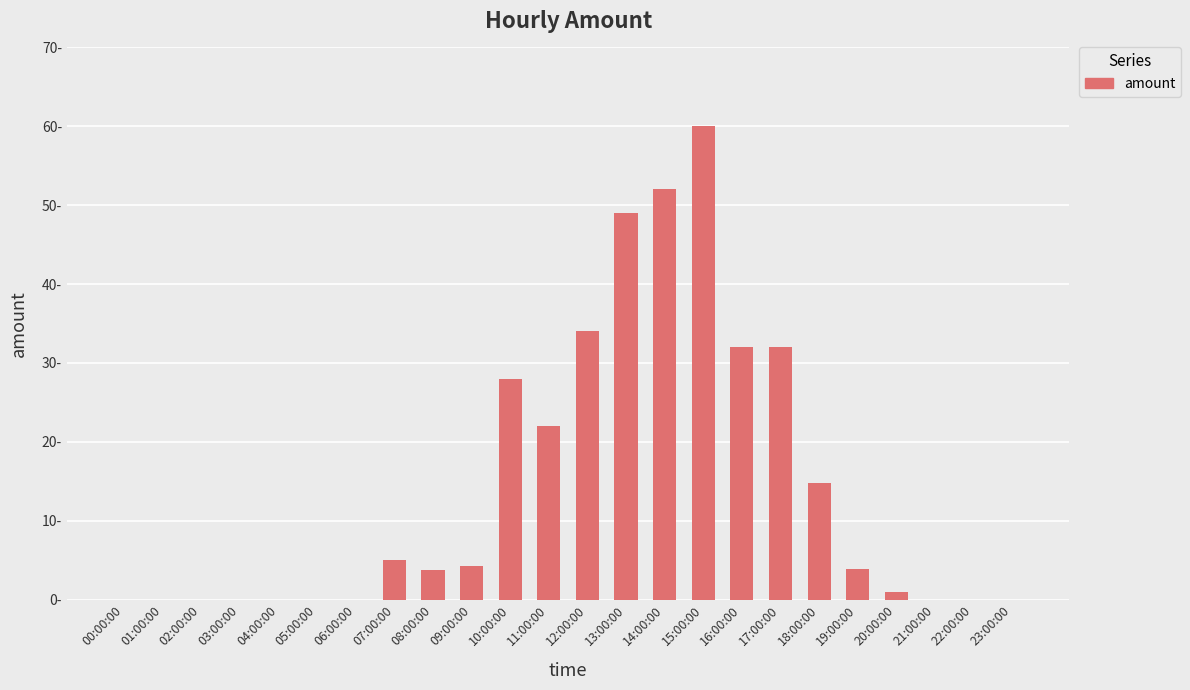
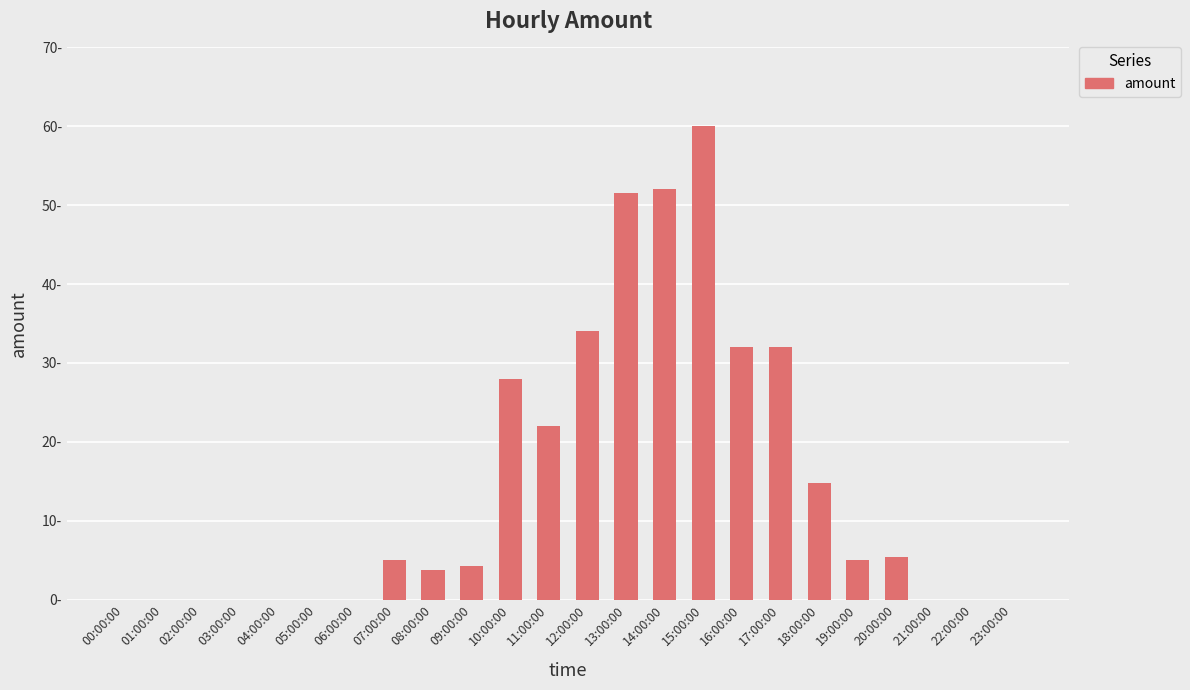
13:00:00: 49- -> 52-
19:00:00: 4- -> 5-
20:00:00: 1- -> 5-
